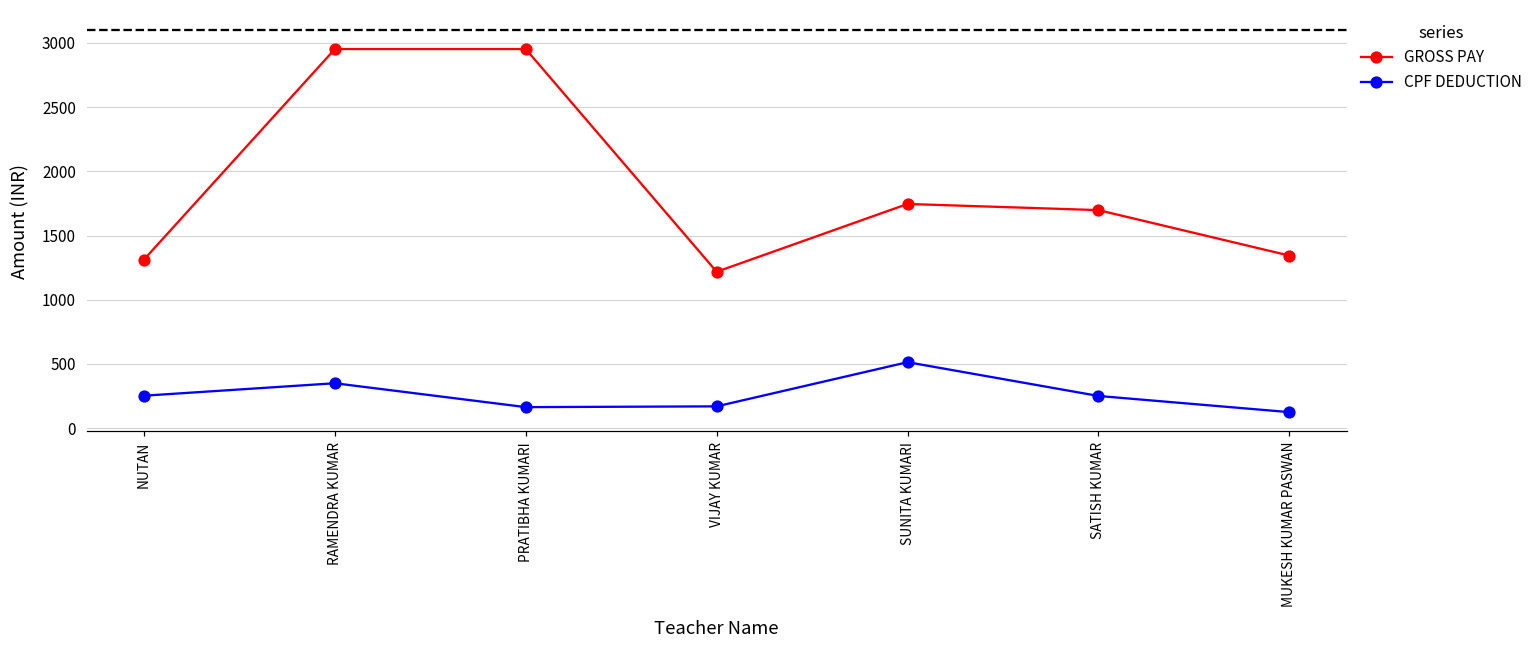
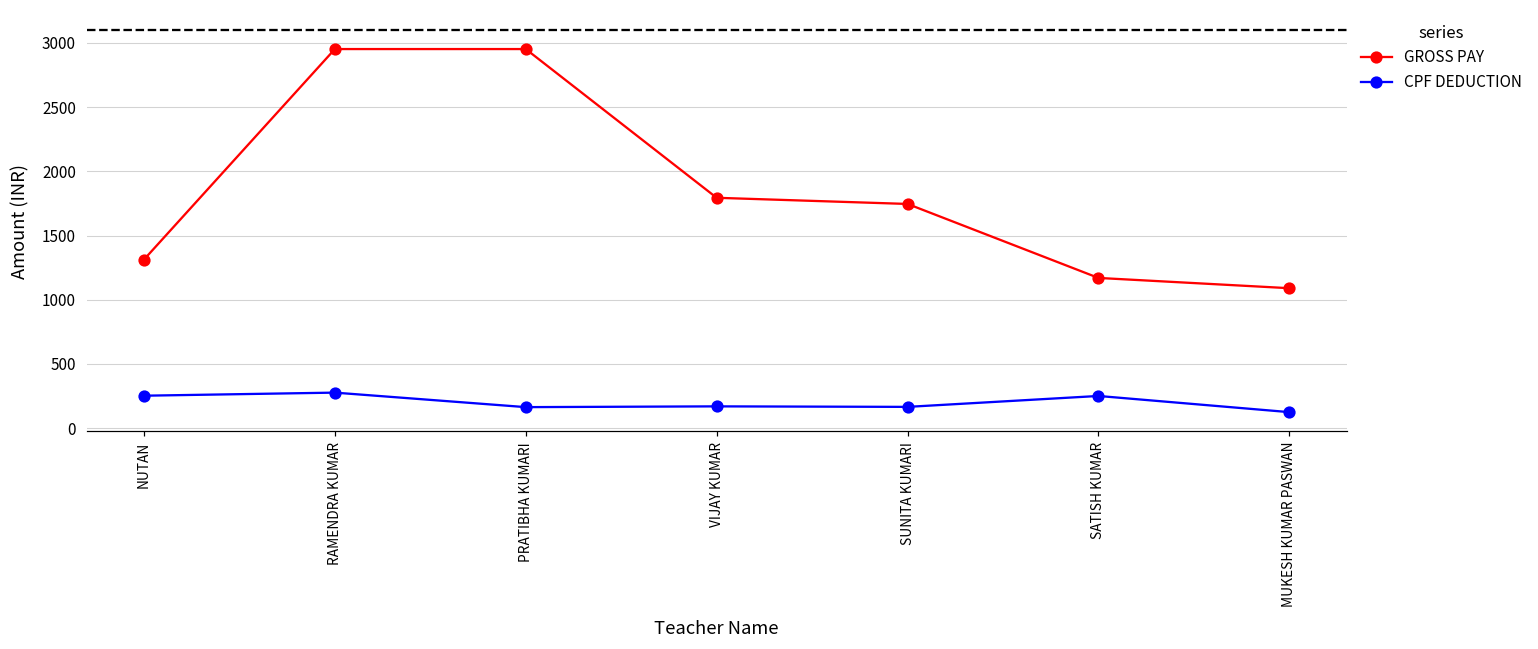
CPF DEDUCTION, RAMENDRA KUMAR: 350 -> 280
GROSS PAY, VIJAY KUMAR: 1220 -> 1790
CPF DEDUCTION, SUNITA KUMARI: 510 -> 170
GROSS PAY, SATISH KUMAR: 1700 -> 1170
GROSS PAY, MUKESH KUMAR PASWAN: 1340 -> 1090
